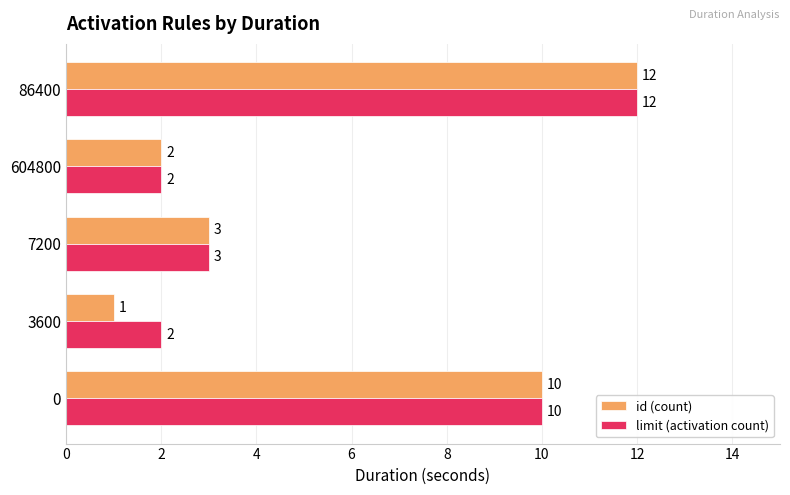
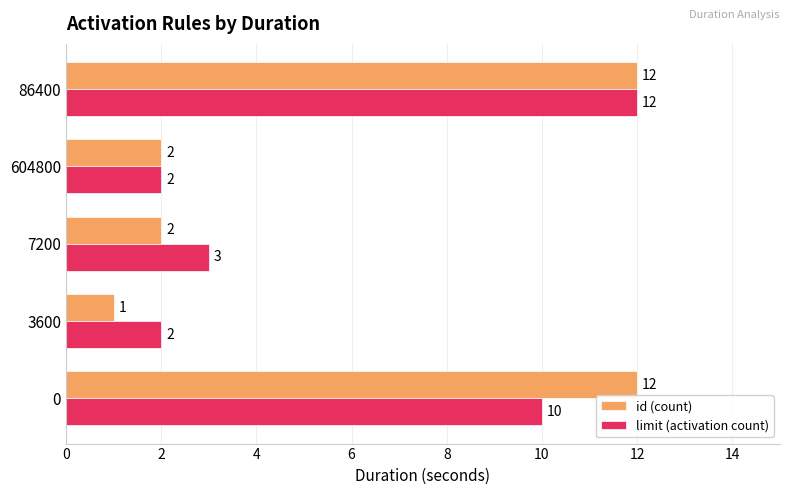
id (count), 7200: 3 -> 2
id (count), 0: 10 -> 12
